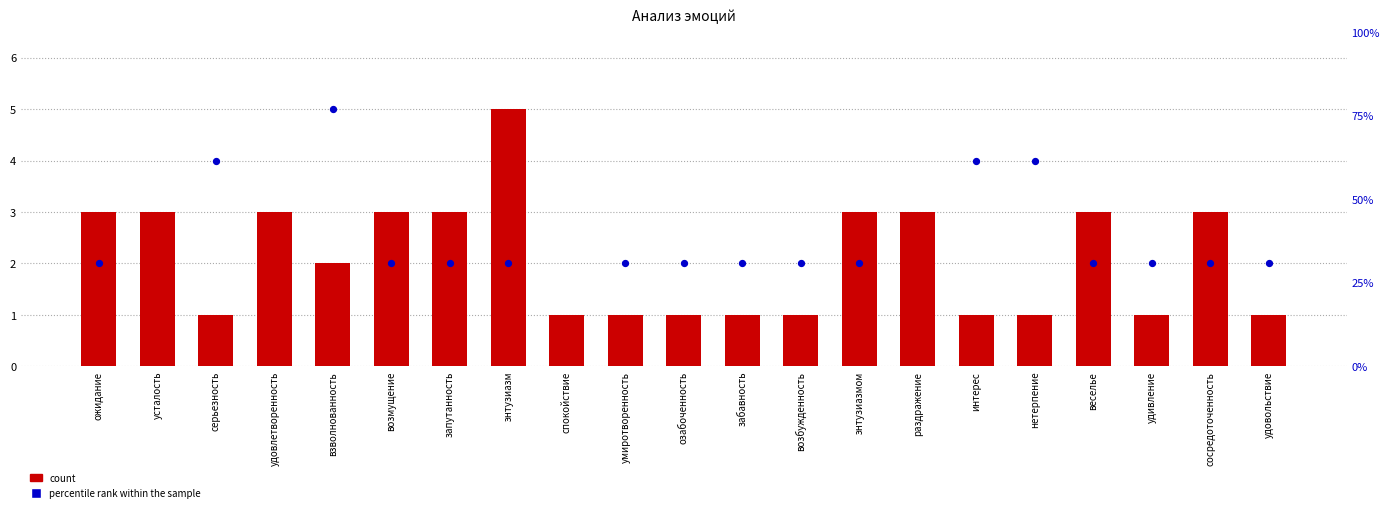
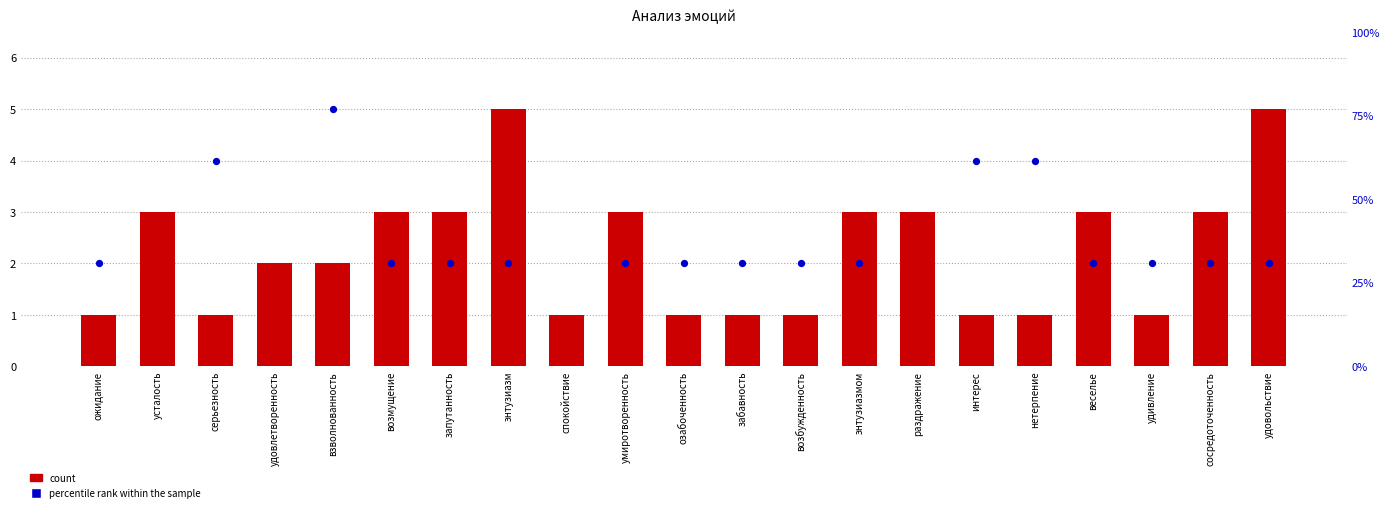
count, ожидание: 3 -> 1
count, удовлетворенность: 3 -> 2
count, умиротворенность: 1 -> 3
count, удовольствие: 1 -> 5
